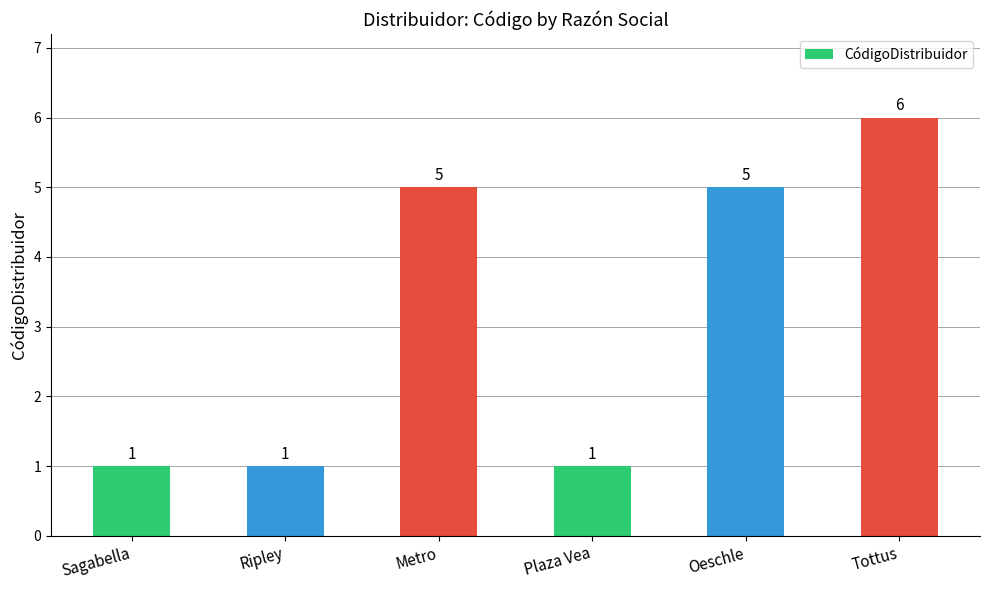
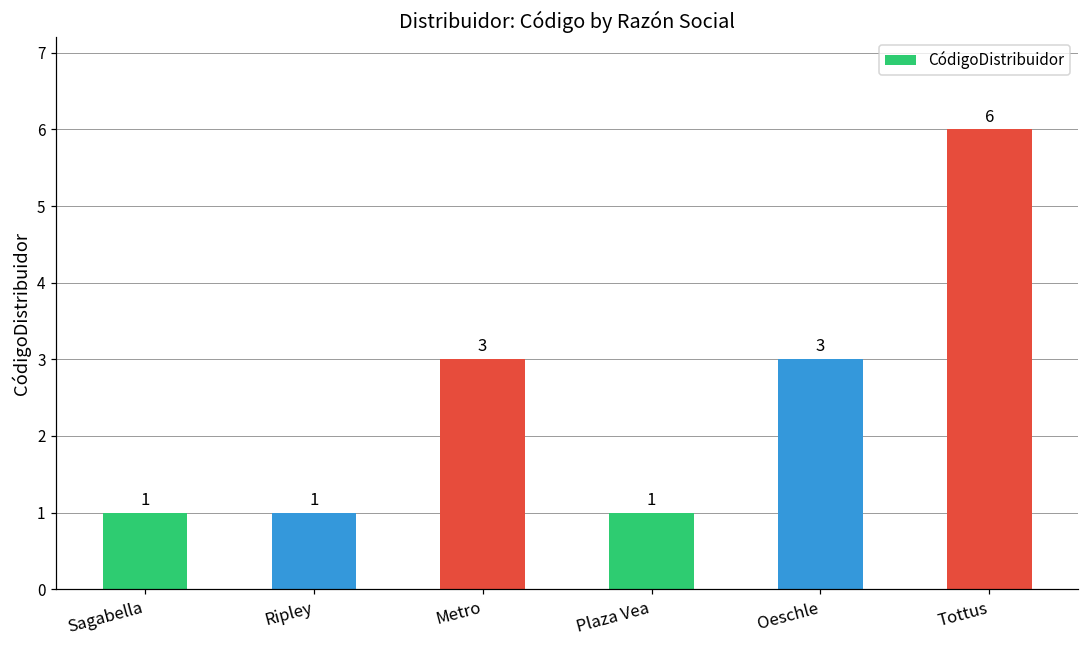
Metro: 5 -> 3
Oeschle: 5 -> 3
